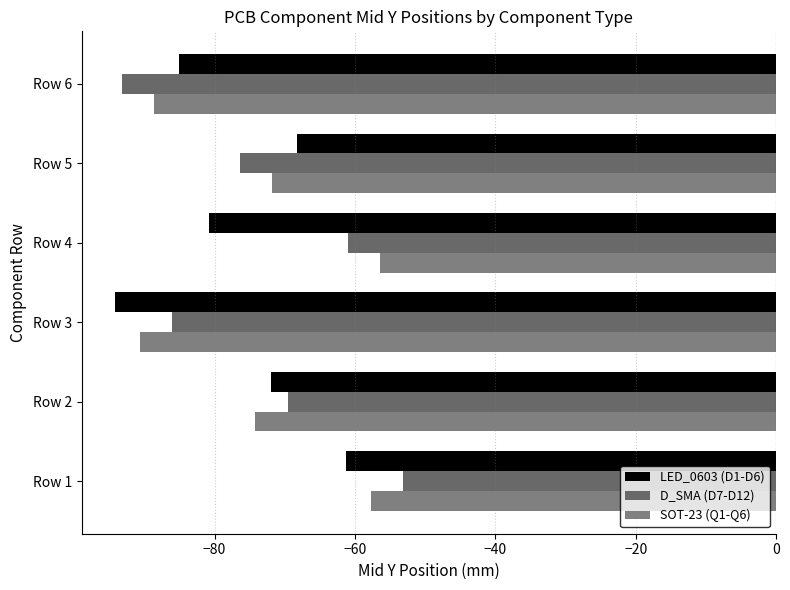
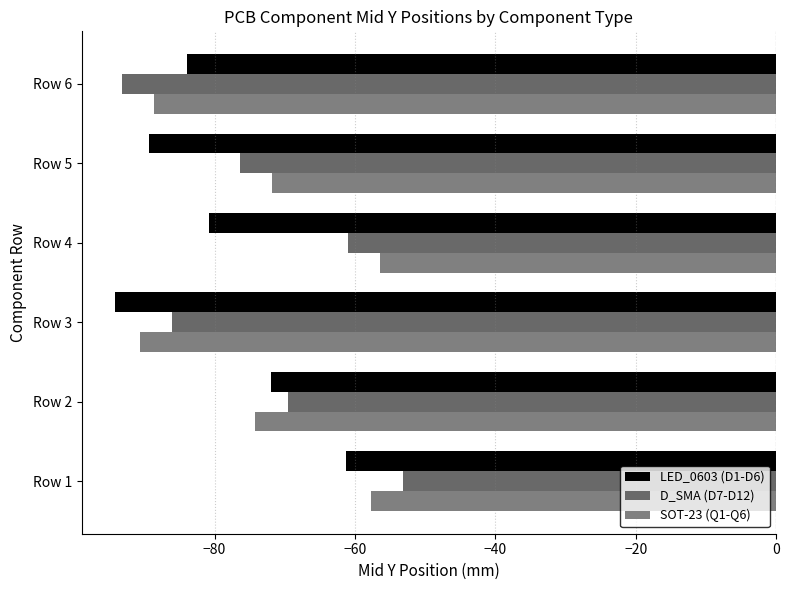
LED_0603 (D1-D6), Row 6: -85 -> -84
LED_0603 (D1-D6), Row 5: -68 -> -89
